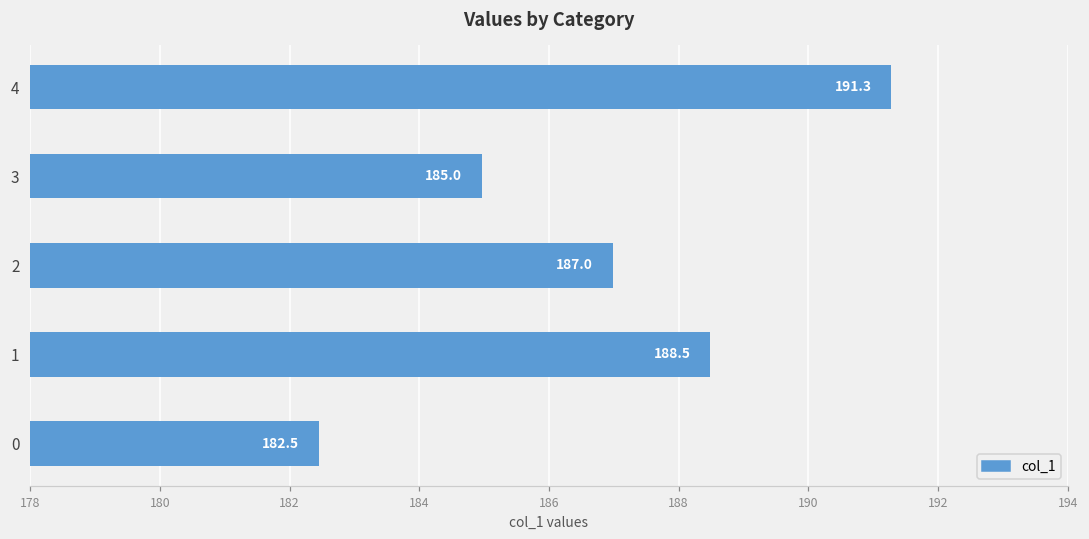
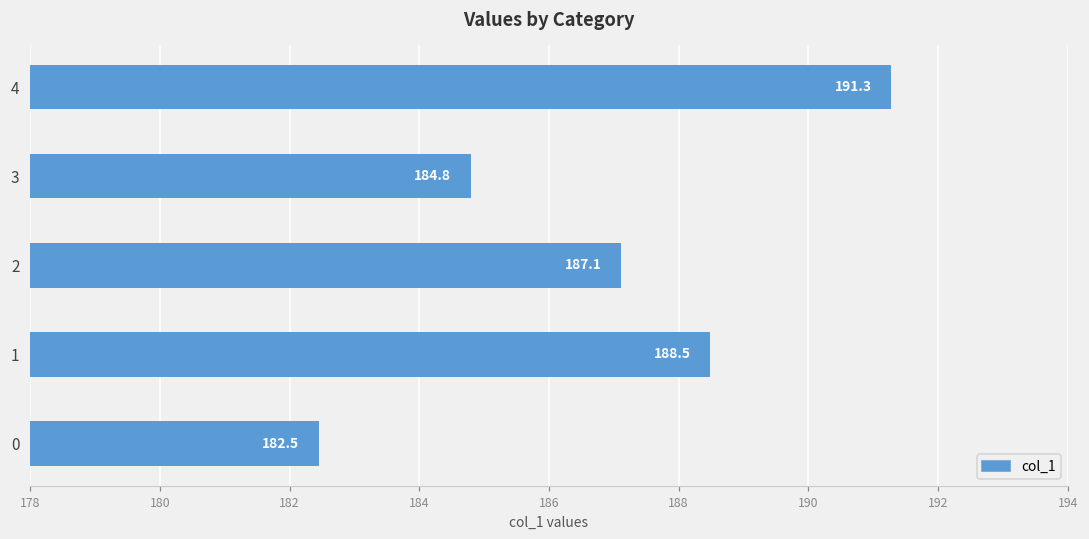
3: 185.0 -> 184.8
2: 187.0 -> 187.1
